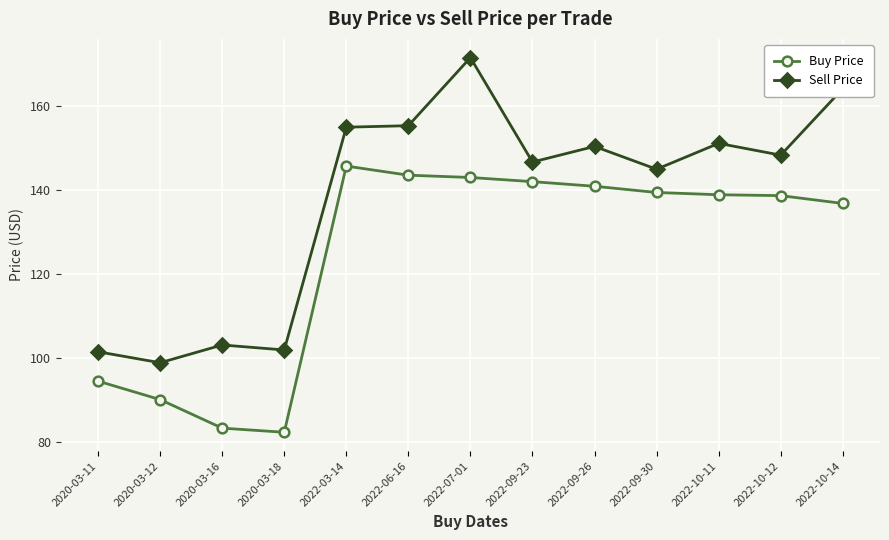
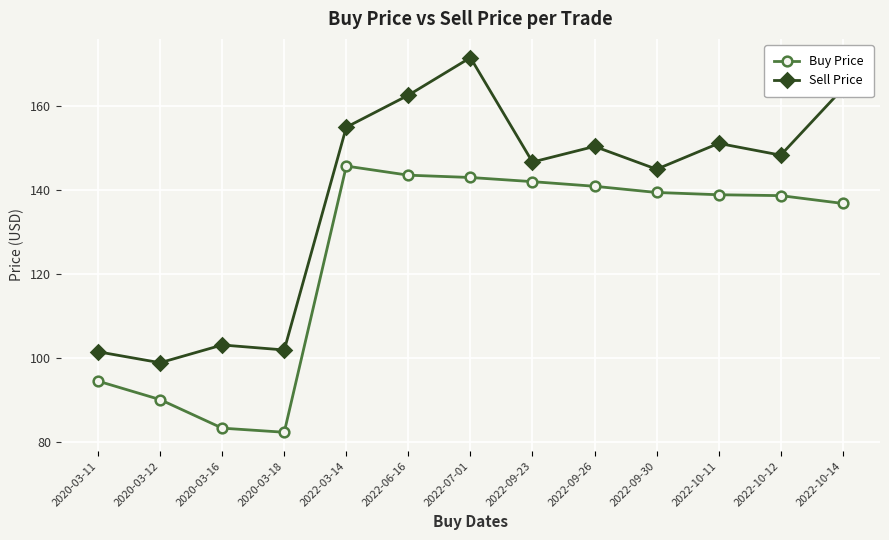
Sell Price, 2022-06-16: 155 -> 163
